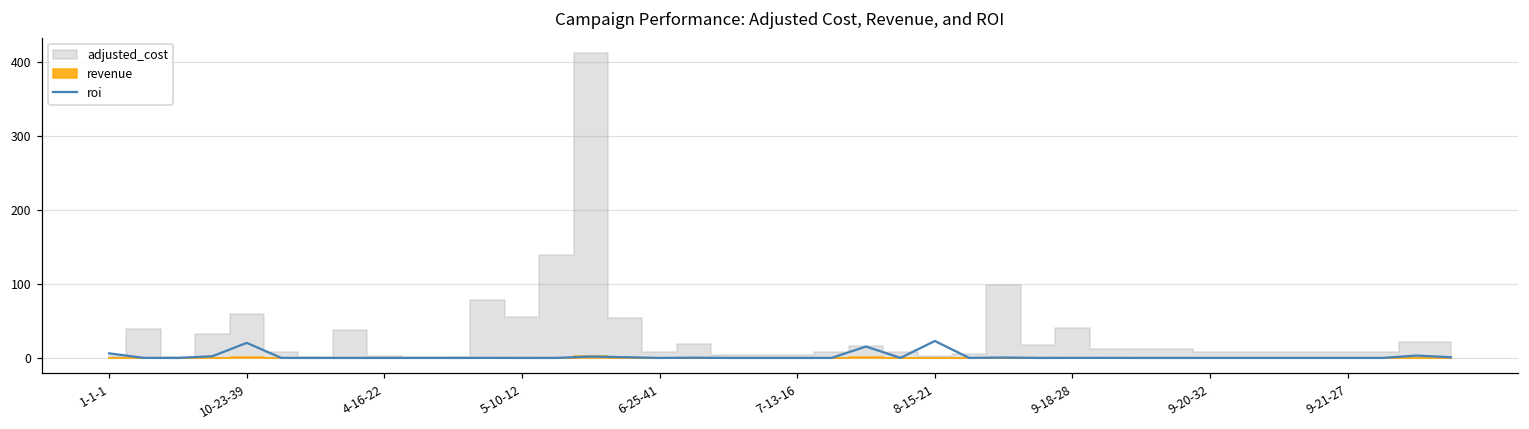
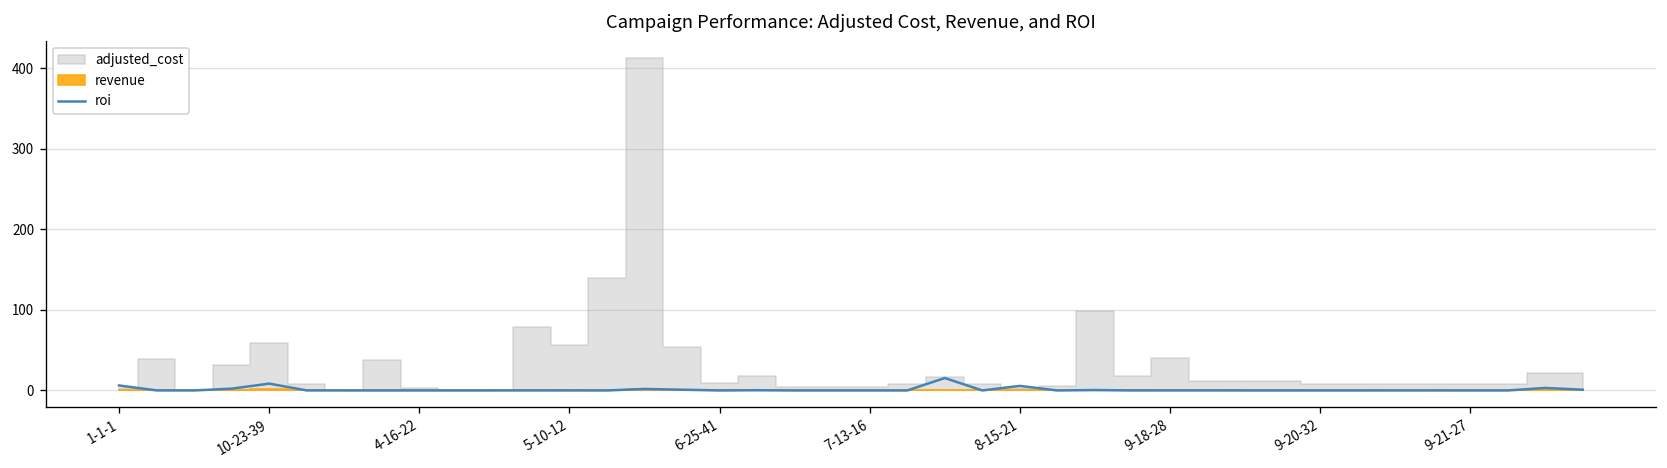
roi, 10-23-39: 20 -> 10
roi, 8-15-21: 20 -> 10
